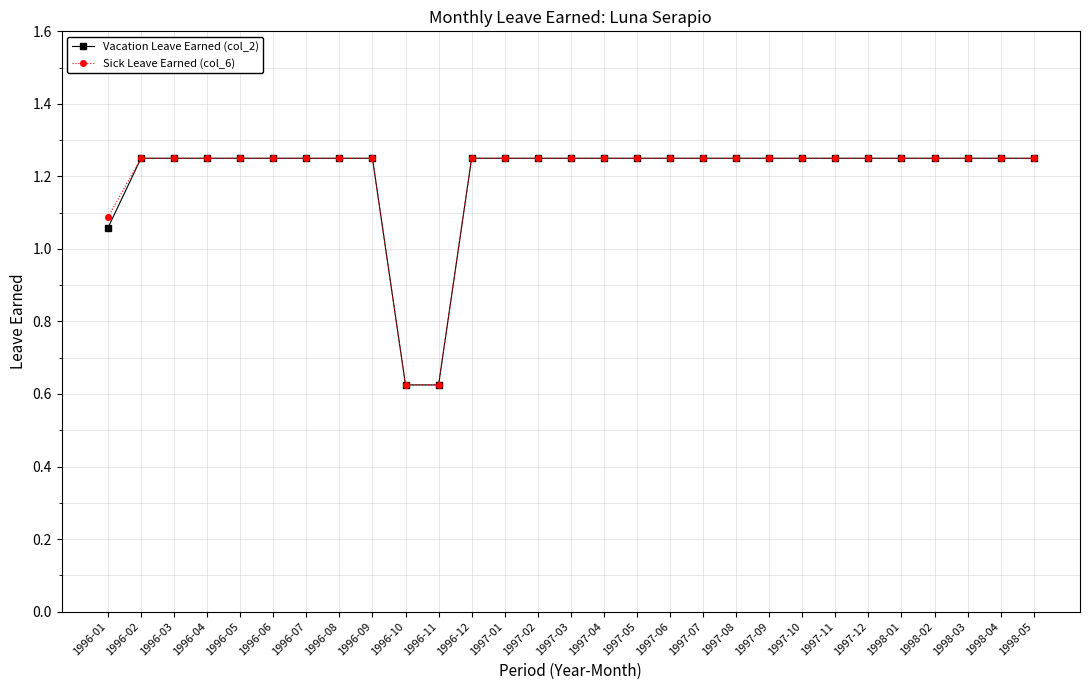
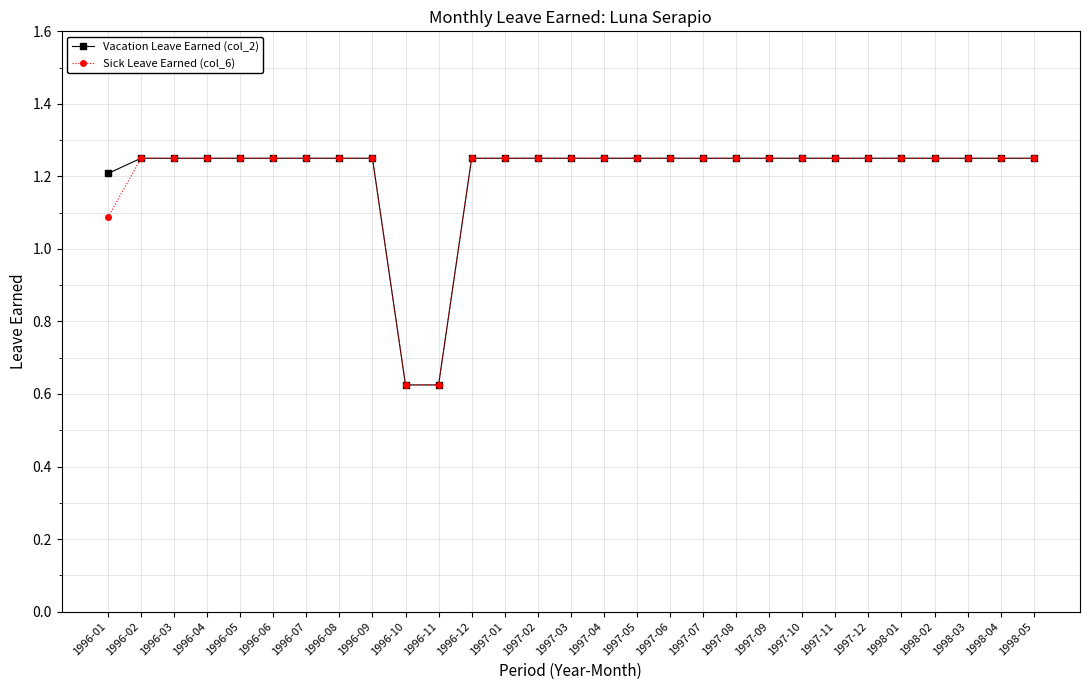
Vacation Leave Earned (col_2), 1996-01: 1.06 -> 1.21
